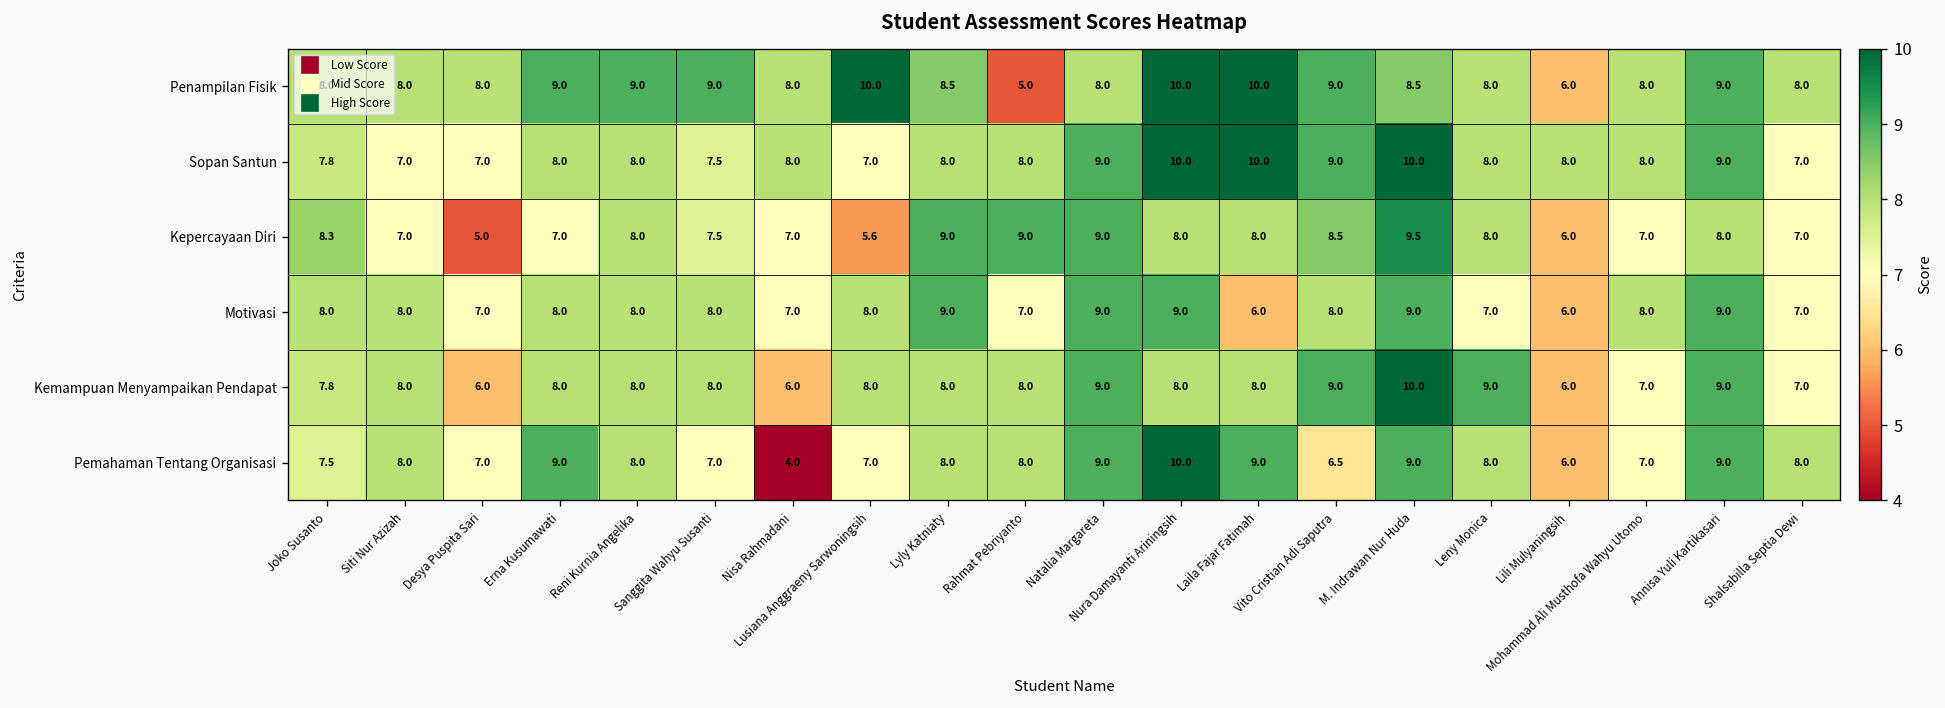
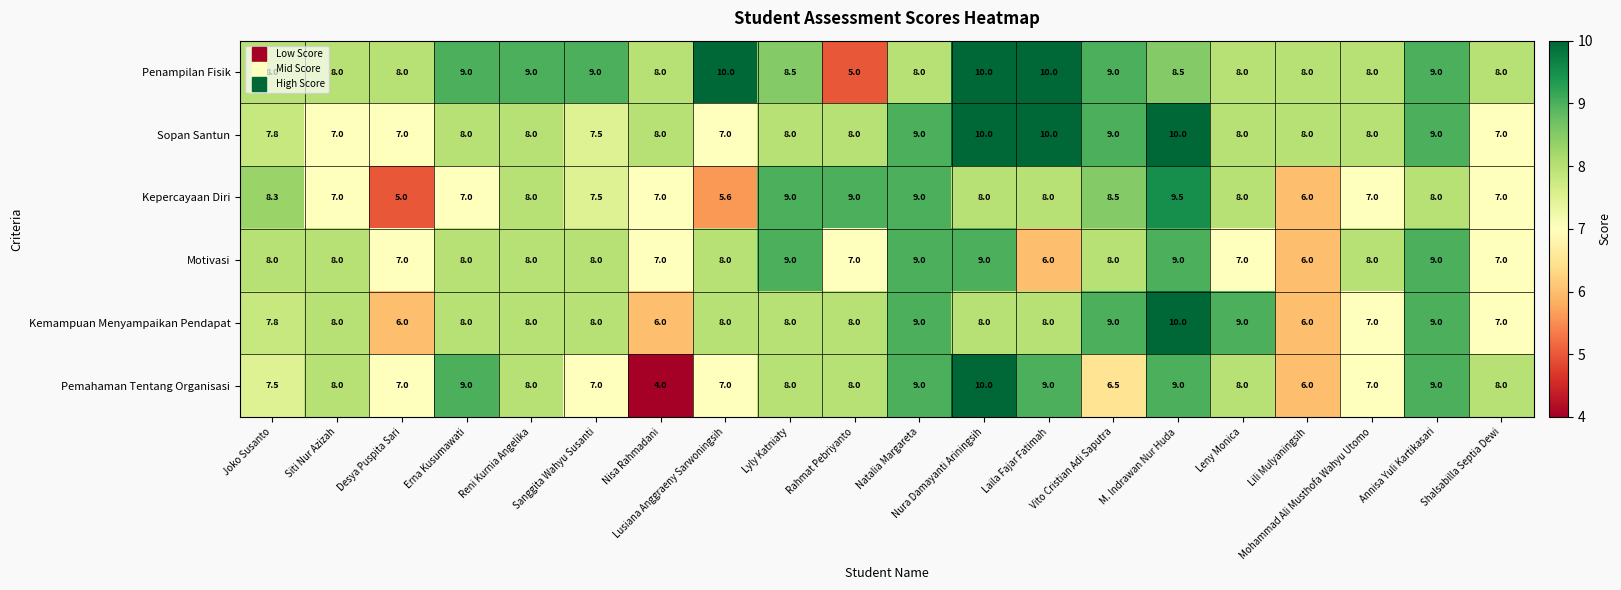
Penampilan Fisik, Lili Mulyaningsih: 6.0 -> 8.0
